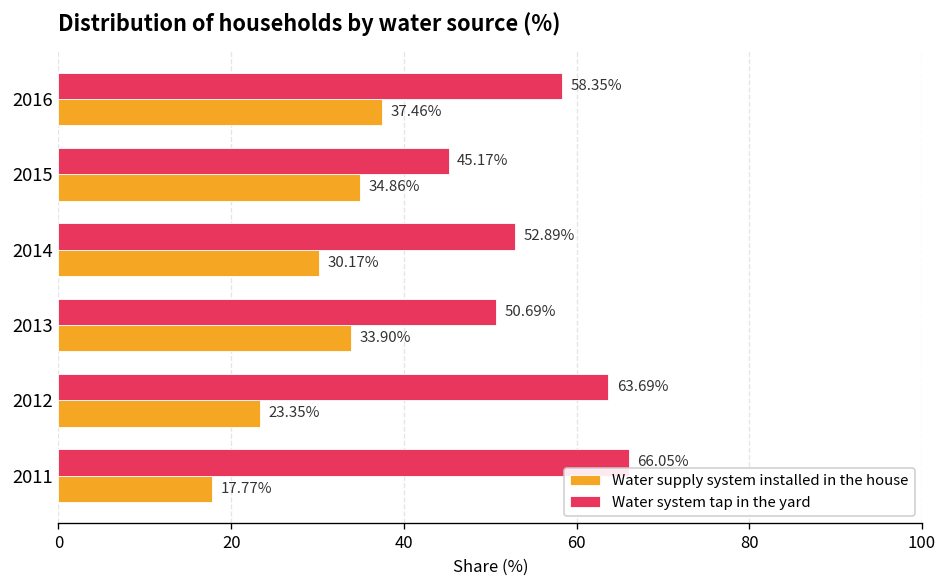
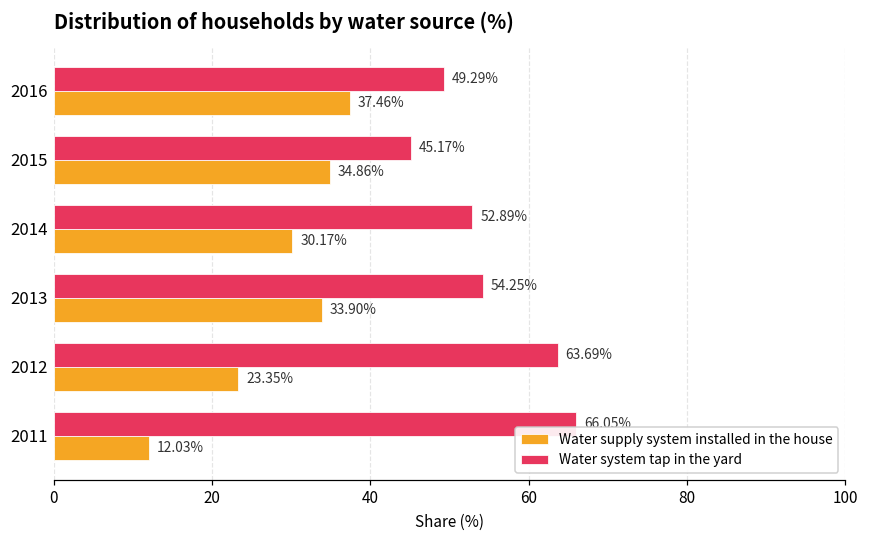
Water system tap in the yard, 2016: 58.35% -> 49.29%
Water system tap in the yard, 2013: 50.69% -> 54.25%
Water supply system installed in the house, 2011: 17.77% -> 12.03%
